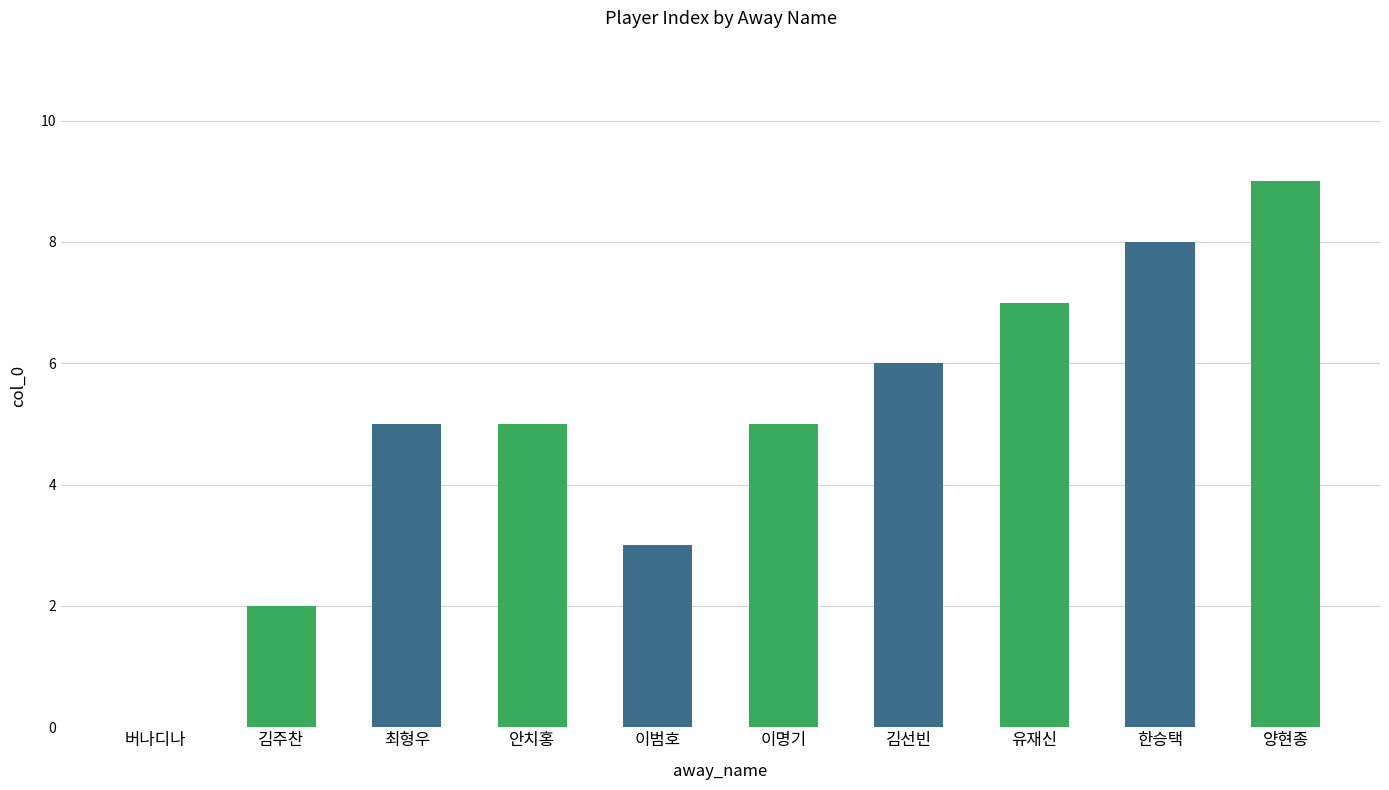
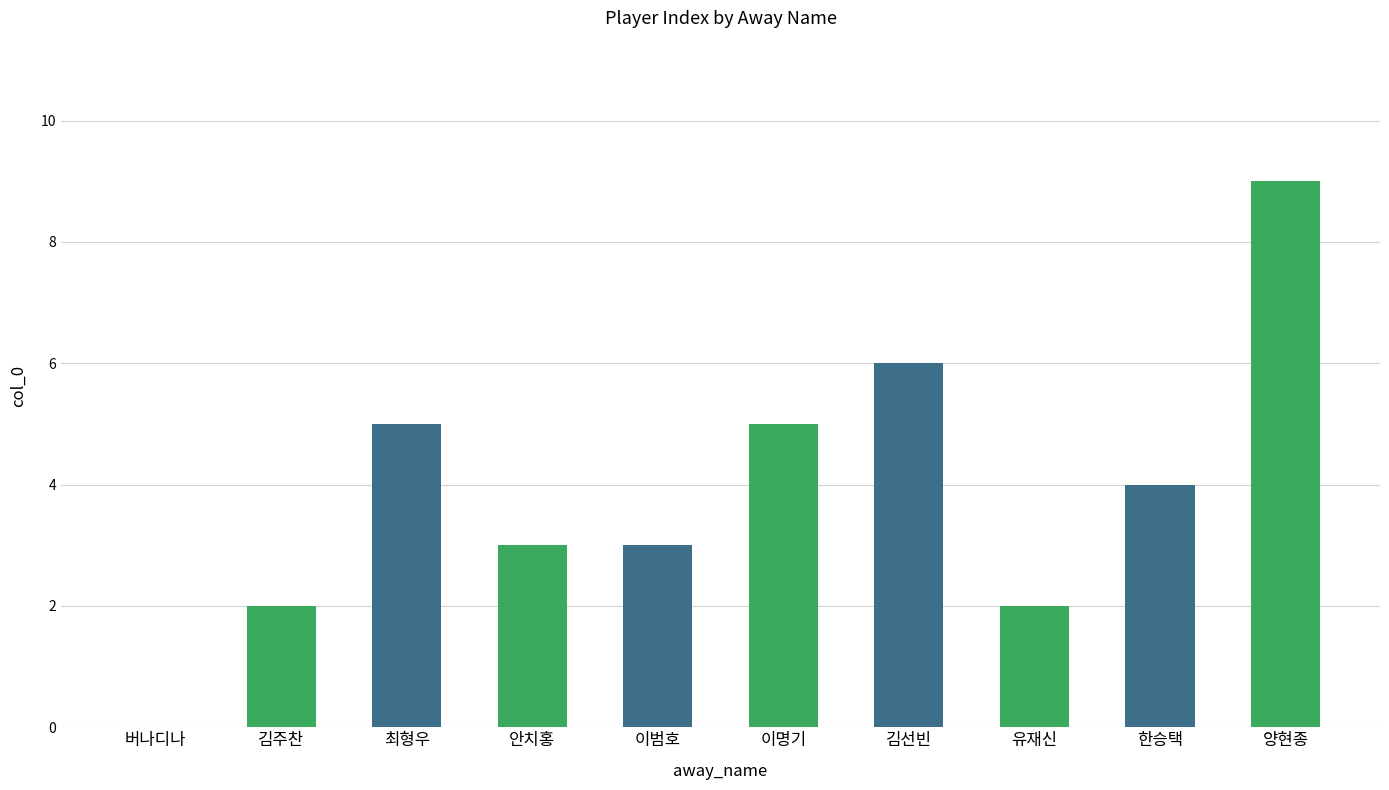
안치홍: 5 -> 3
유재신: 7 -> 2
한승택: 8 -> 4
